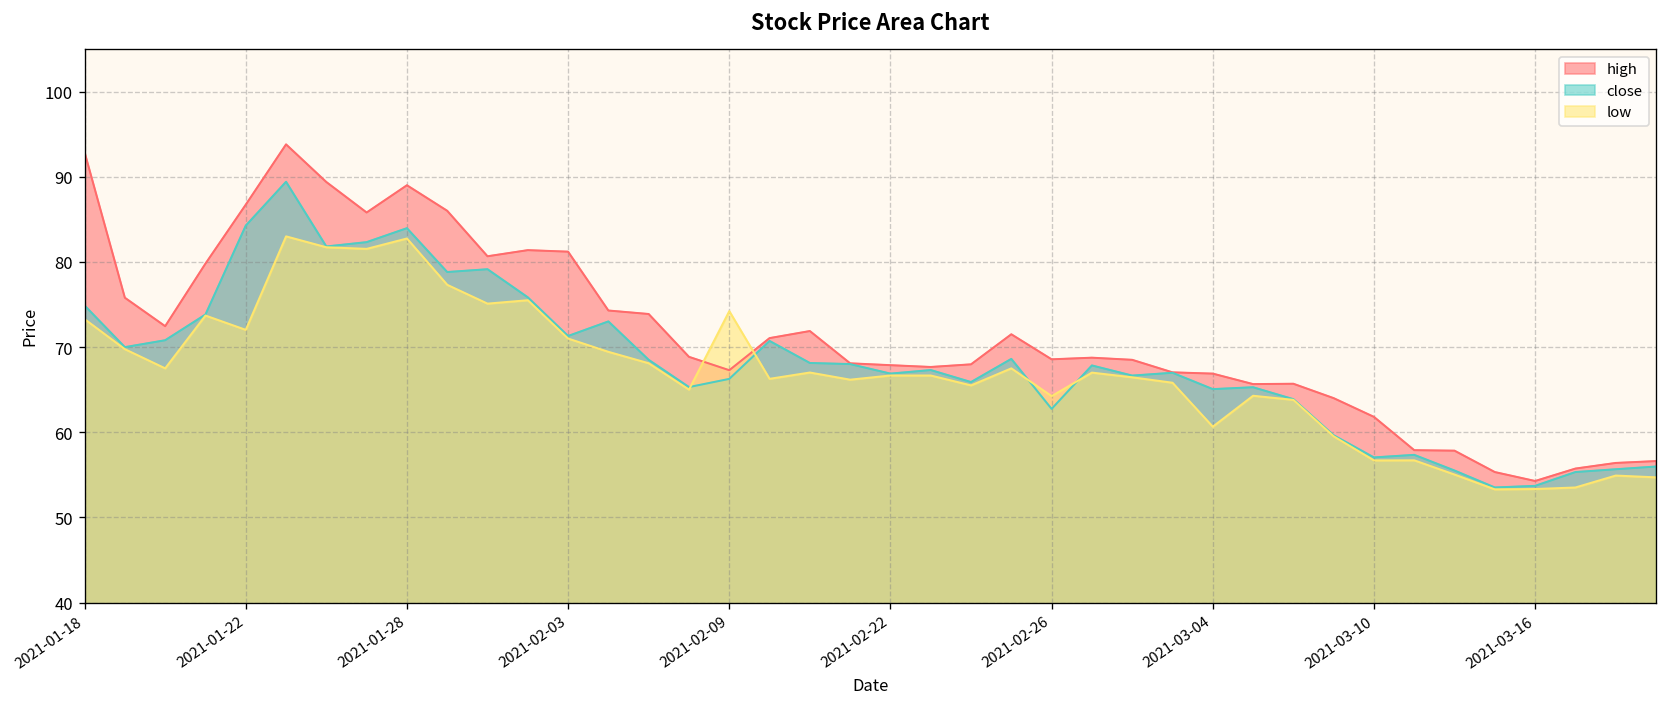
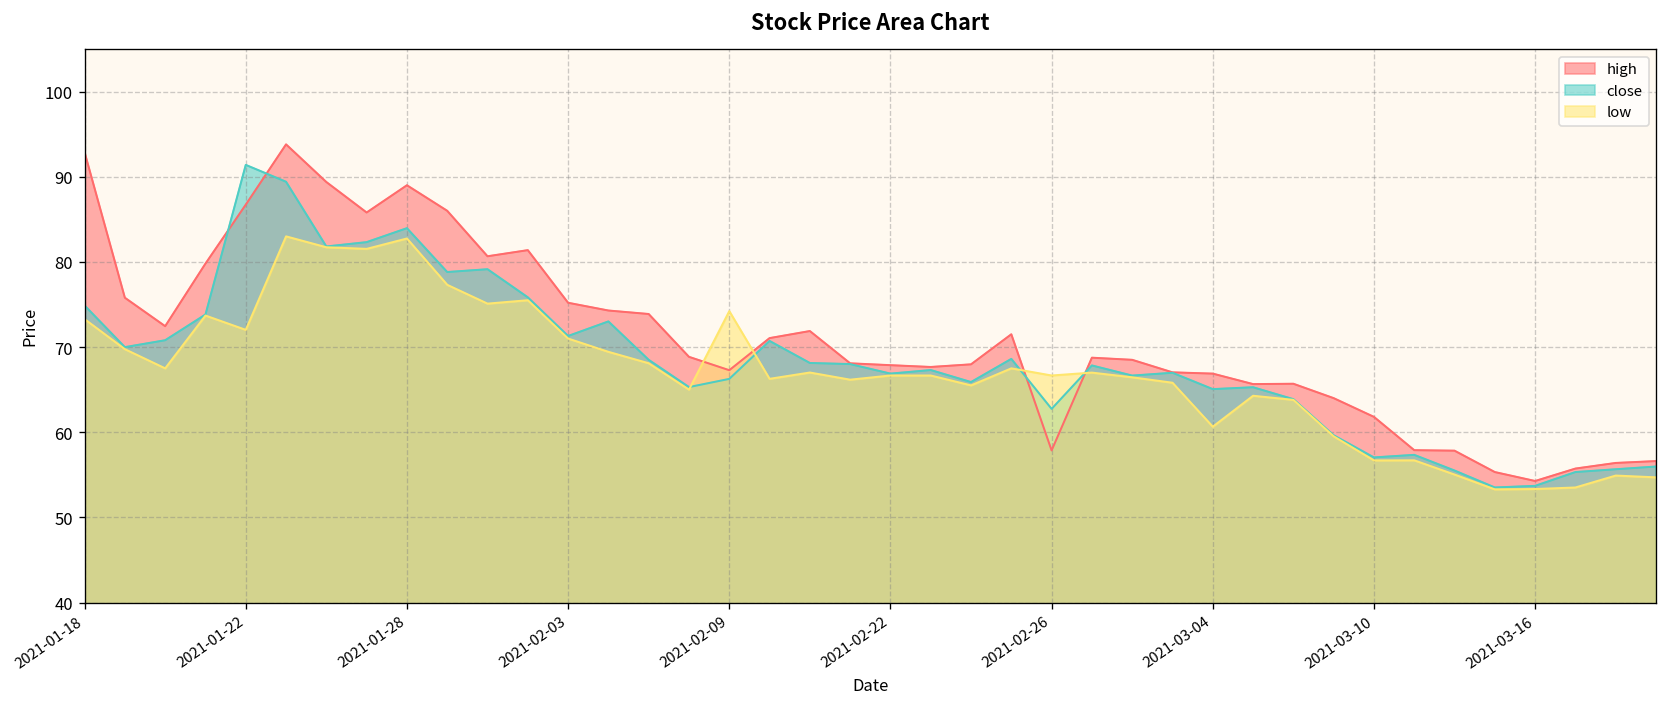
close, 2021-01-22: 84 -> 91
high, 2021-02-03: 81 -> 75
high, 2021-02-26: 69 -> 58
low, 2021-02-26: 64 -> 67
